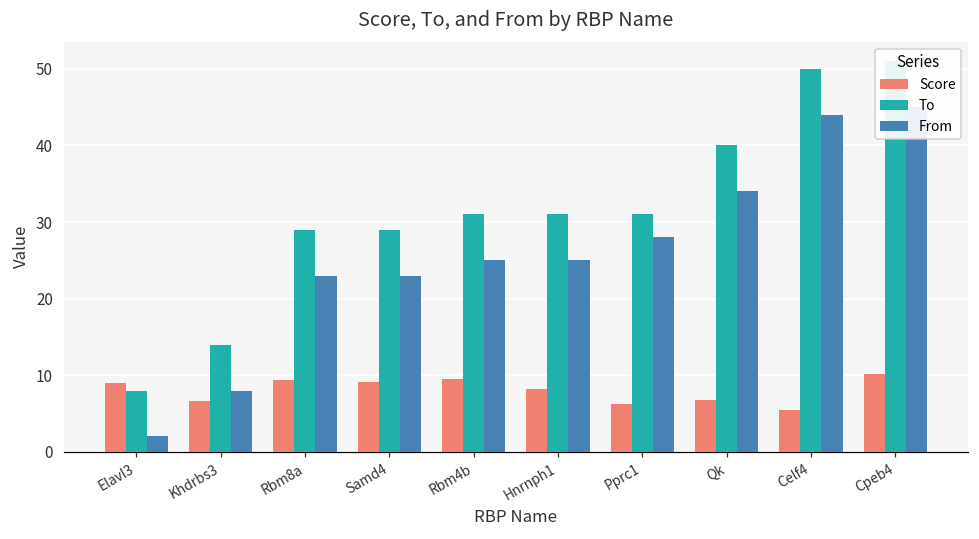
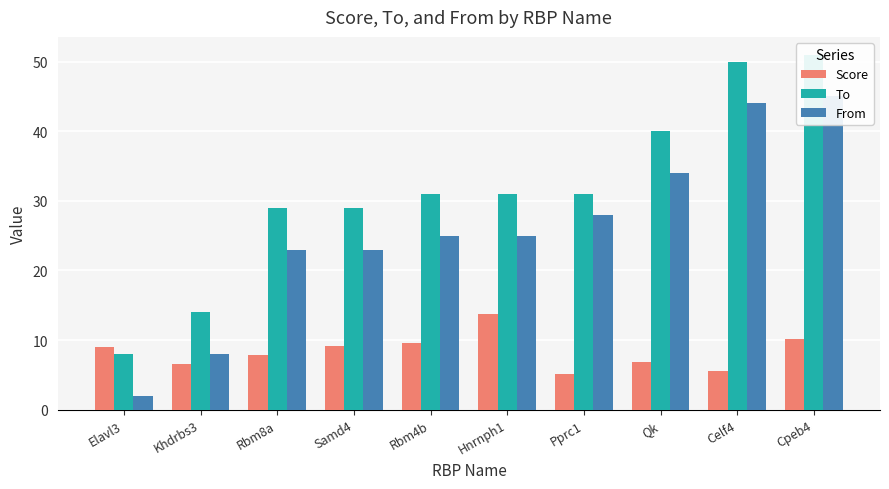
Score, Rbm8a: 9 -> 8
Score, Hnrnph1: 8 -> 14
Score, Pprc1: 6 -> 5
